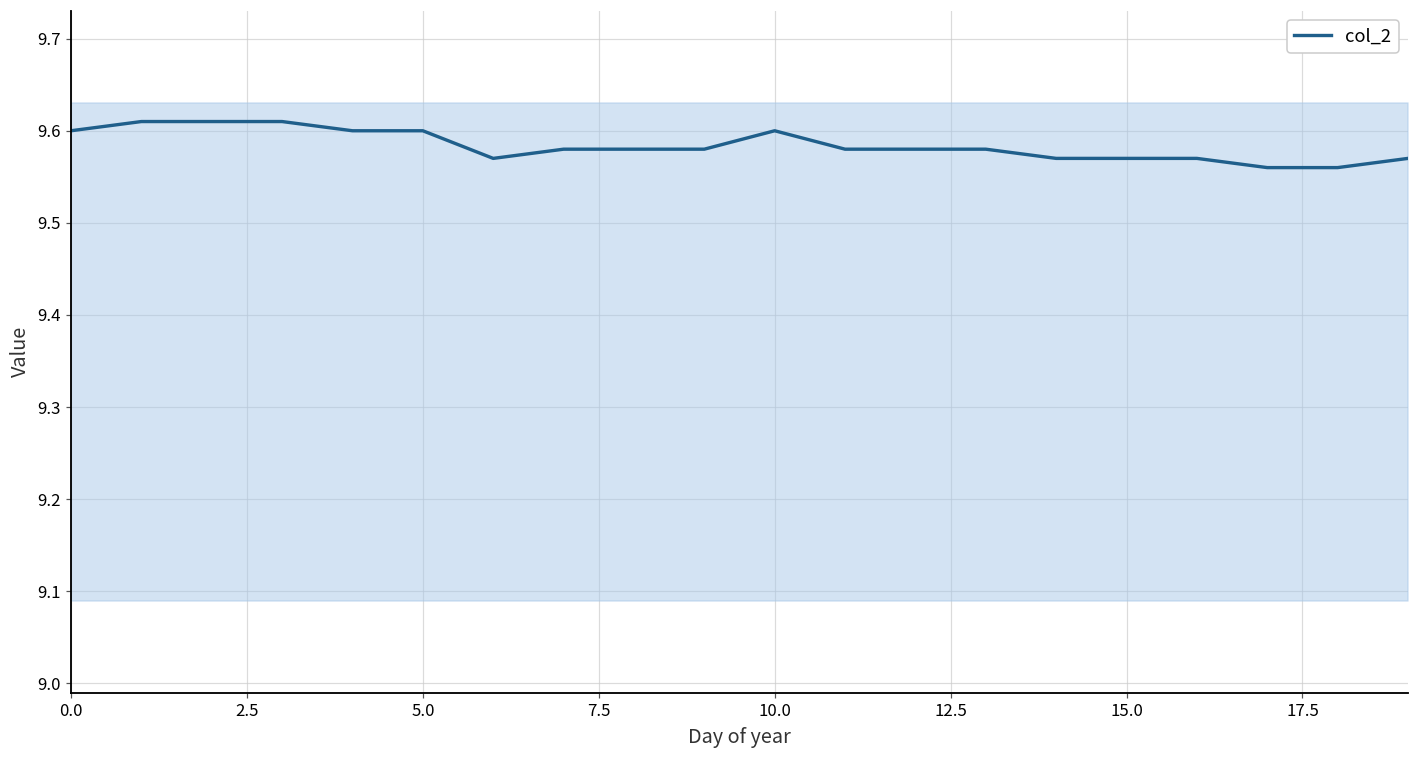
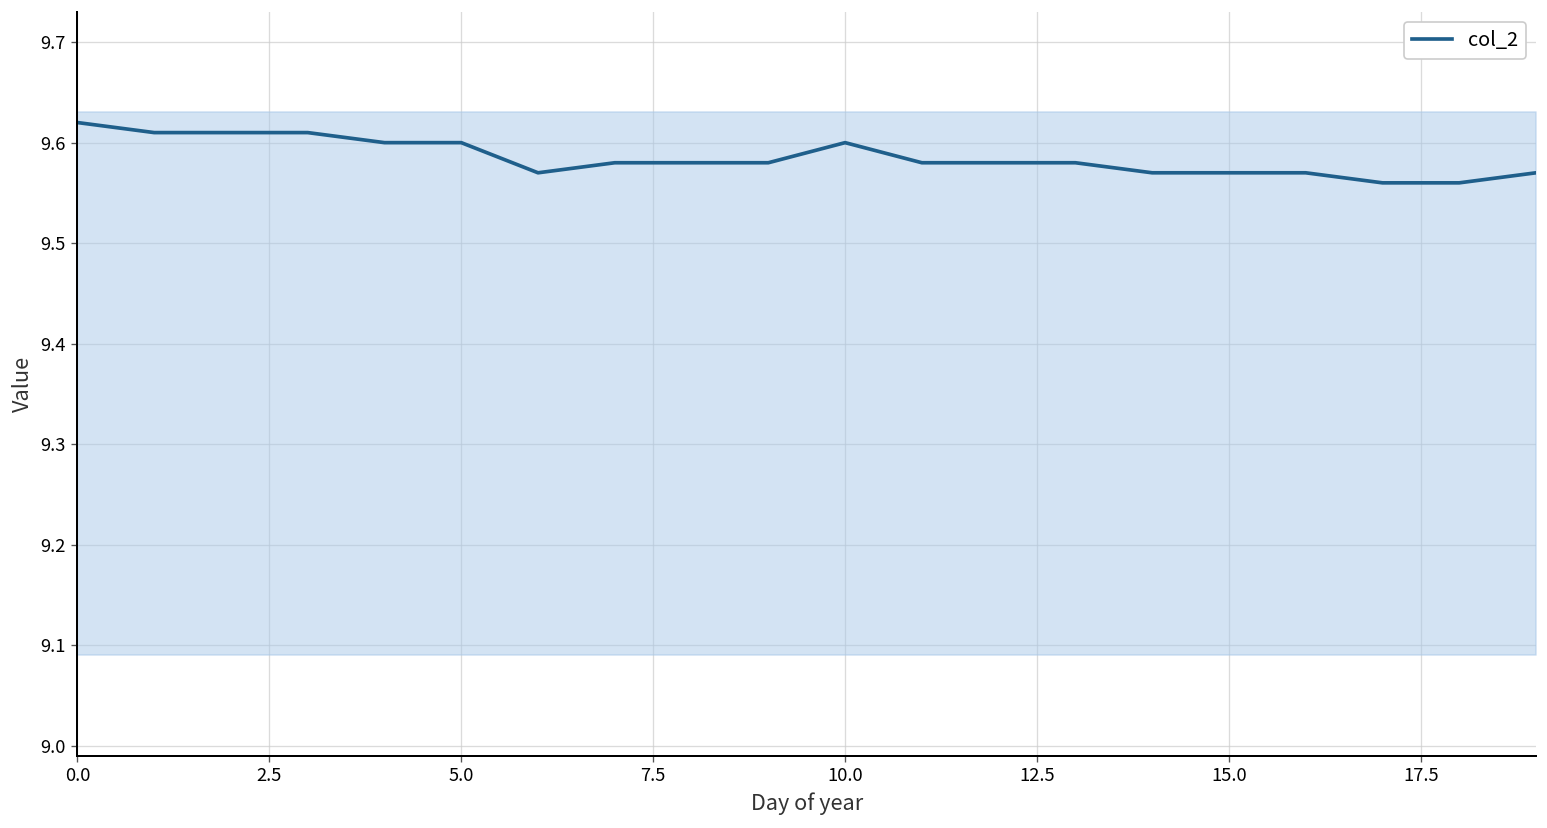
col_2, 0.0: 9.60 -> 9.62
